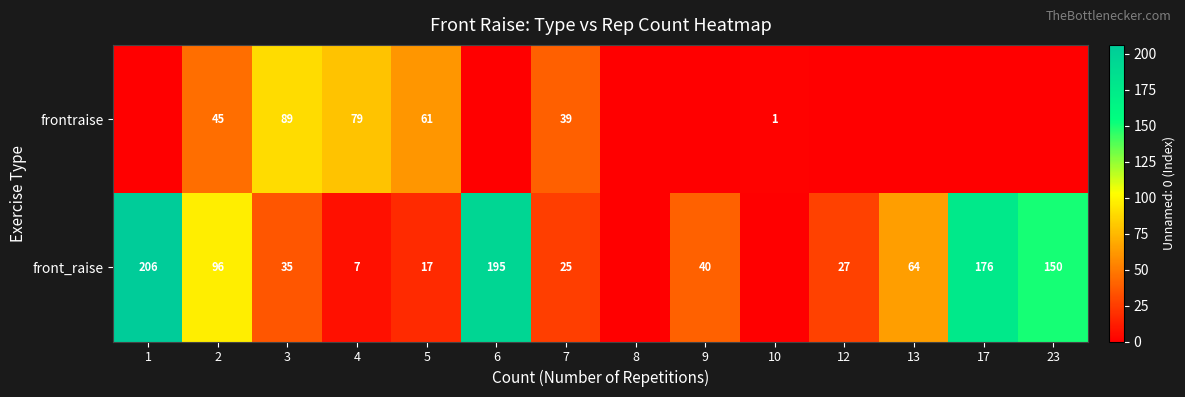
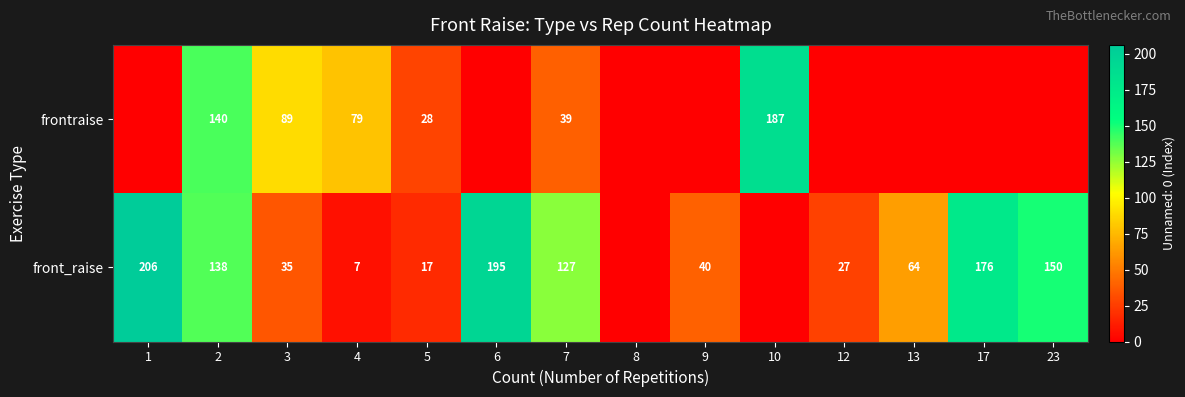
frontraise, 2: 45 -> 140
frontraise, 5: 61 -> 28
frontraise, 10: 1 -> 187
front_raise, 2: 96 -> 138
front_raise, 7: 25 -> 127
